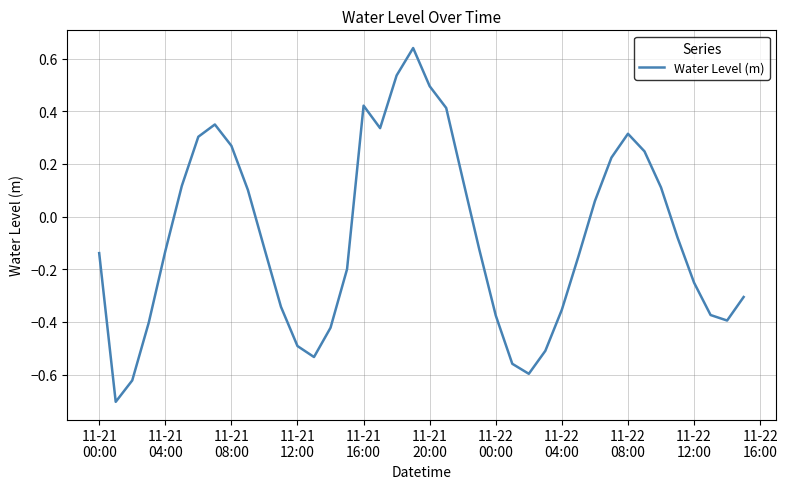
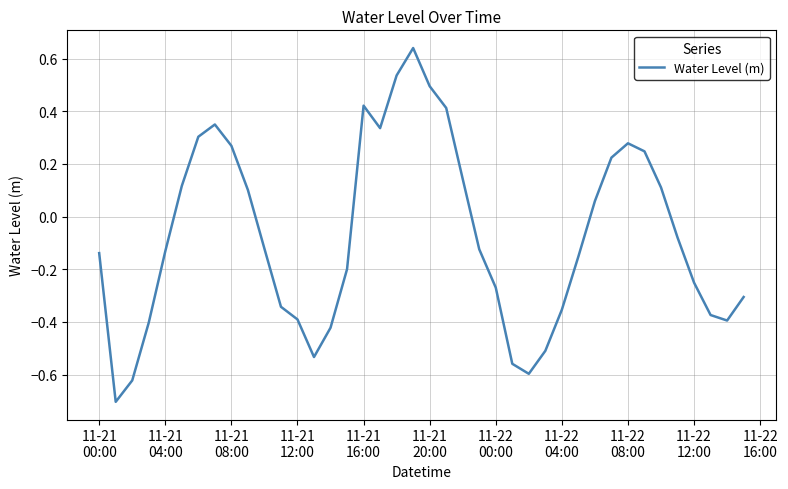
11-21 12:00: -0.49 -> -0.39
11-22 00:00: -0.38 -> -0.27
11-22 08:00: 0.31 -> 0.28
